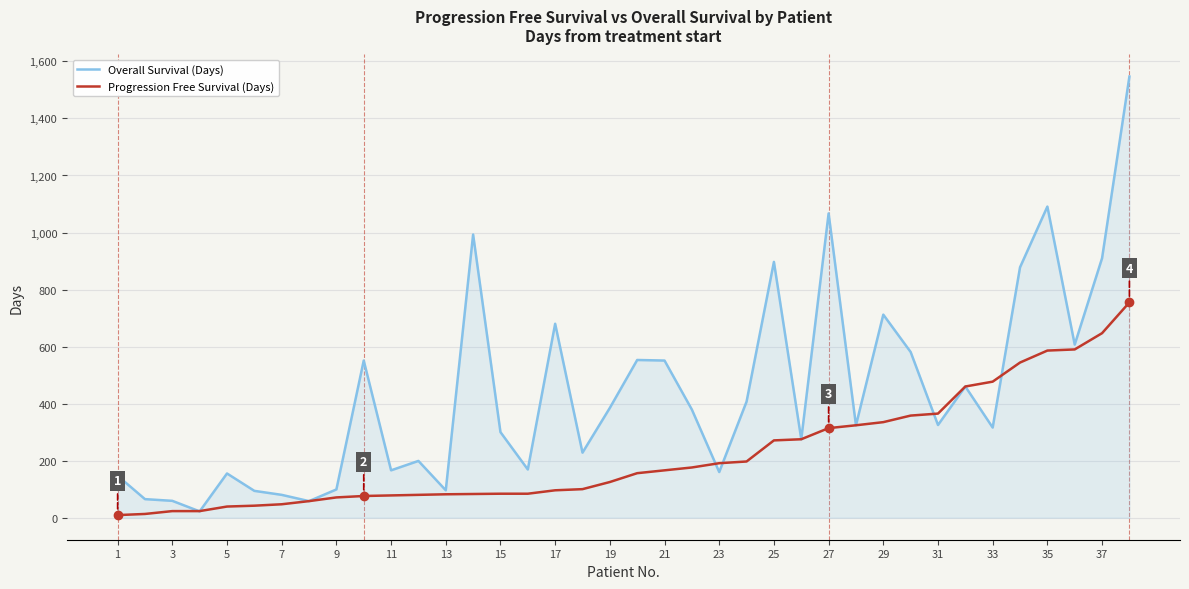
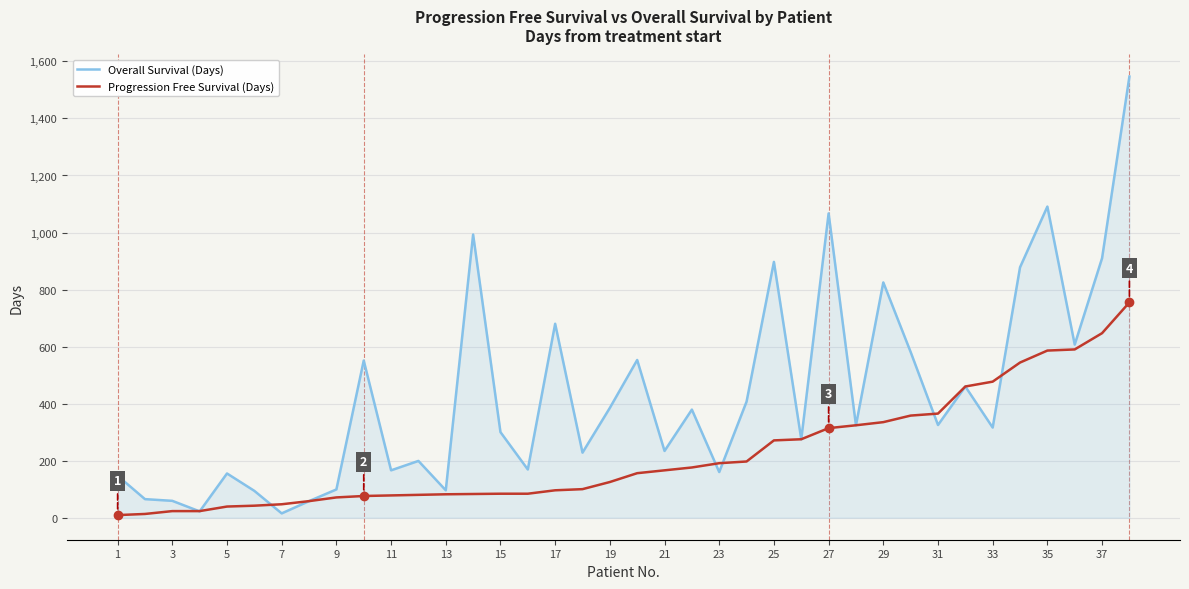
Overall Survival (Days), 7: 80 -> 20
Overall Survival (Days), 21: 550 -> 230
Overall Survival (Days), 29: 710 -> 830
